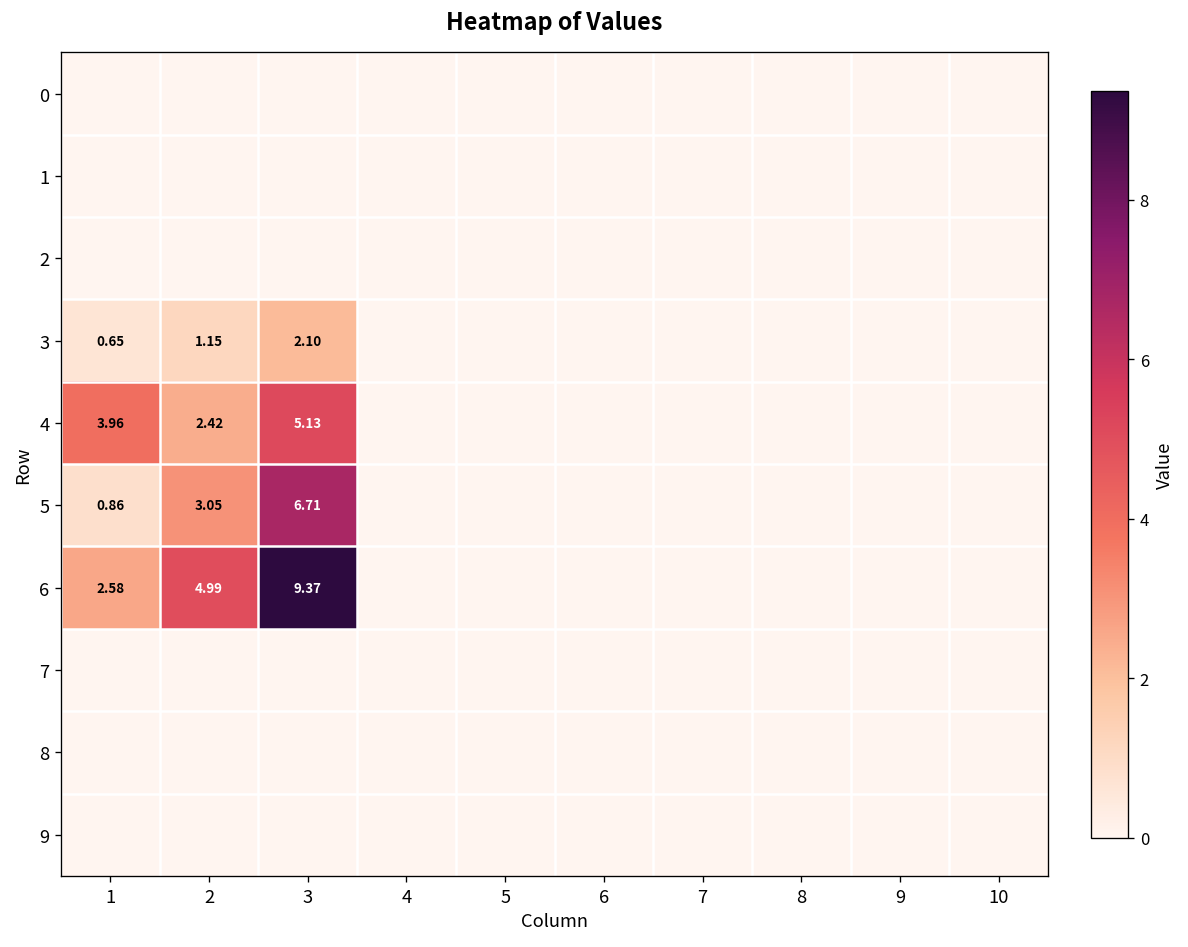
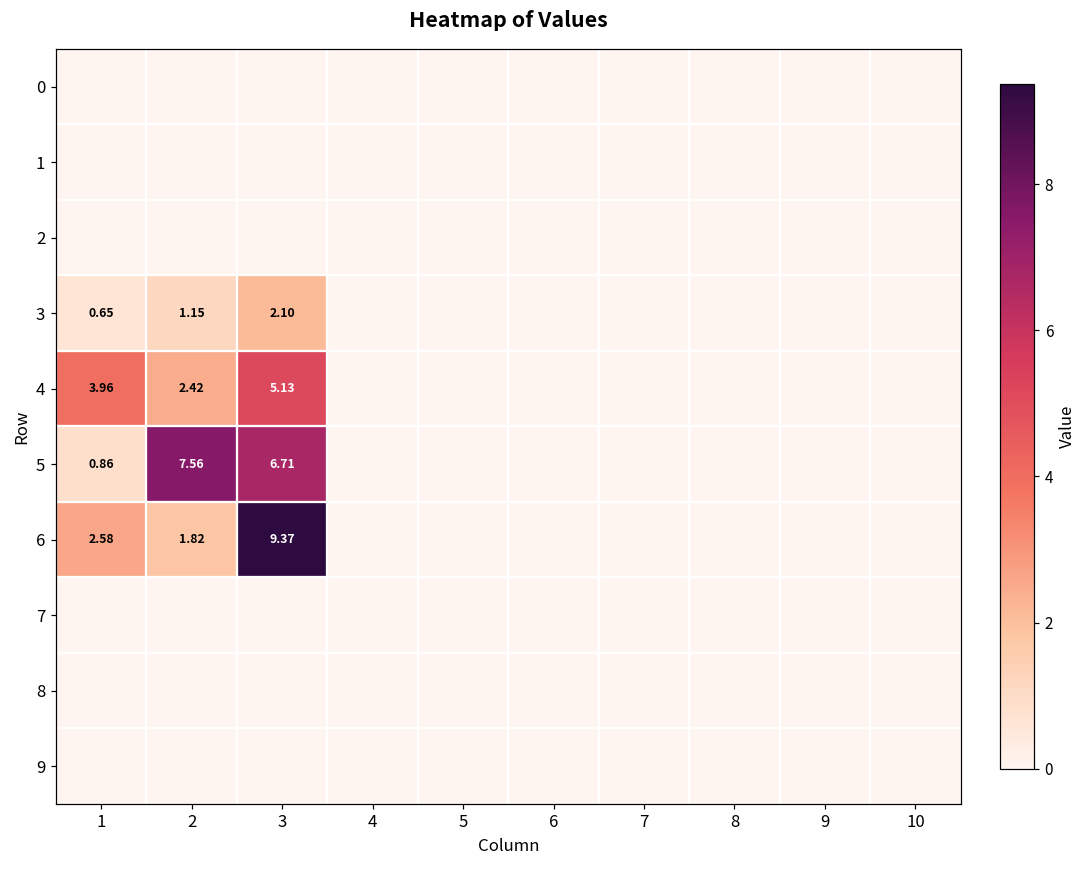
5, 2: 3.05 -> 7.56
6, 2: 4.99 -> 1.82
